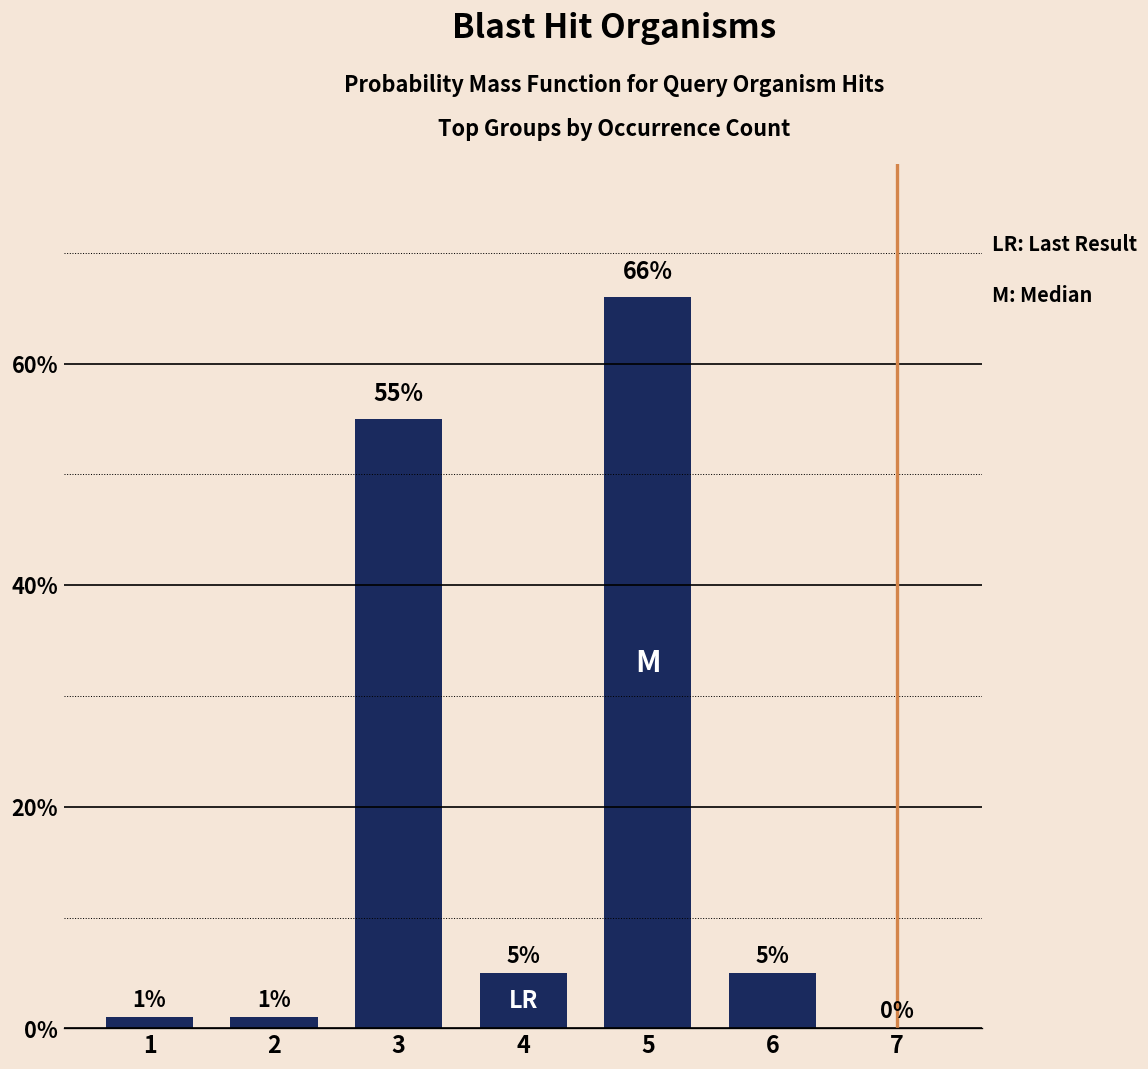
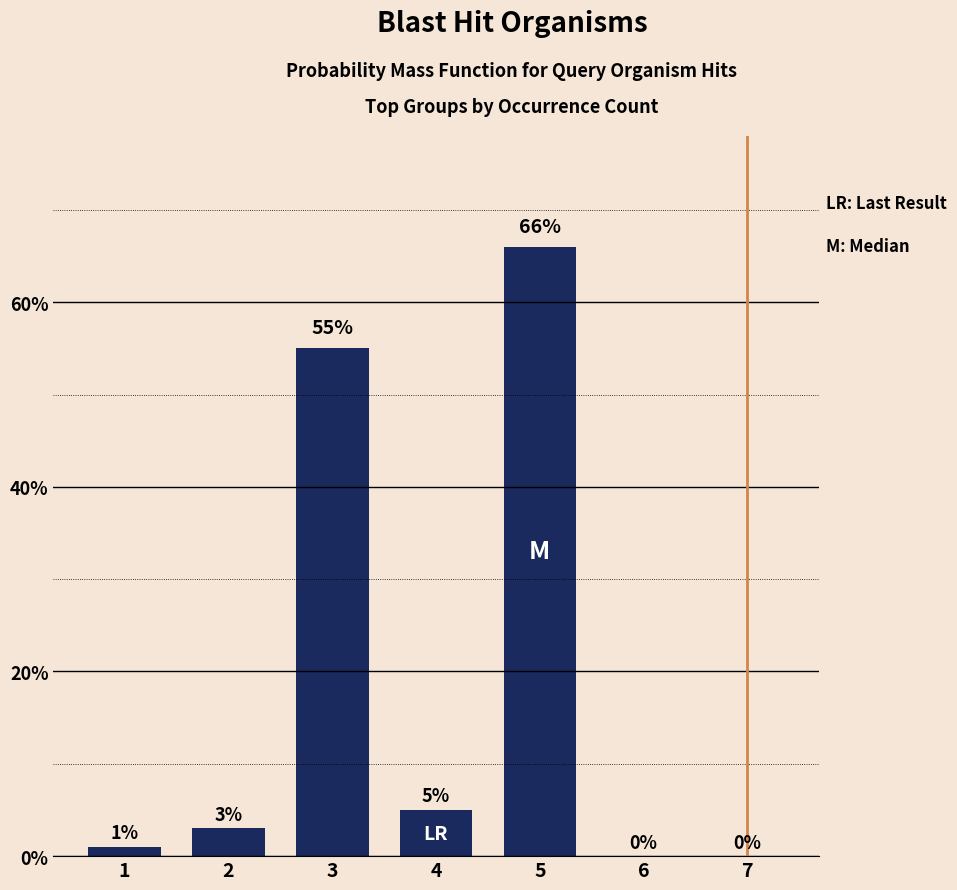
2: 1% -> 3%
6: 5% -> 0%
